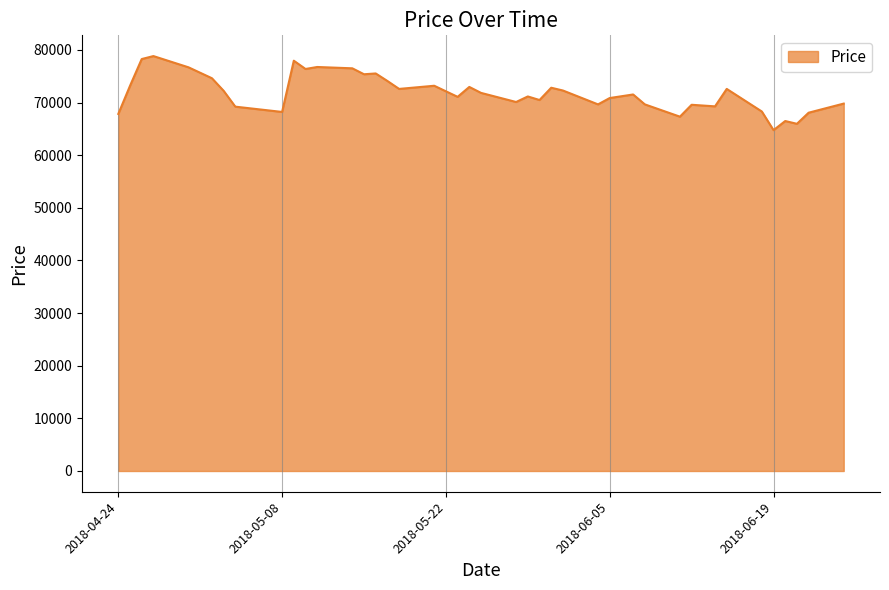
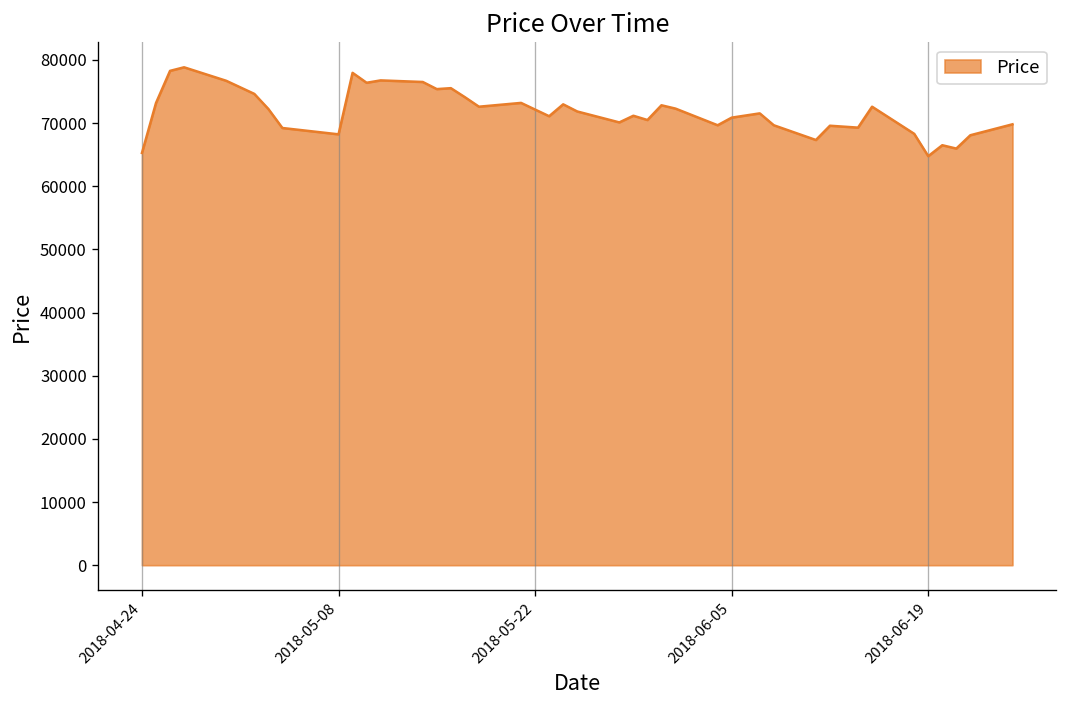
2018-04-24: 68000 -> 65000
